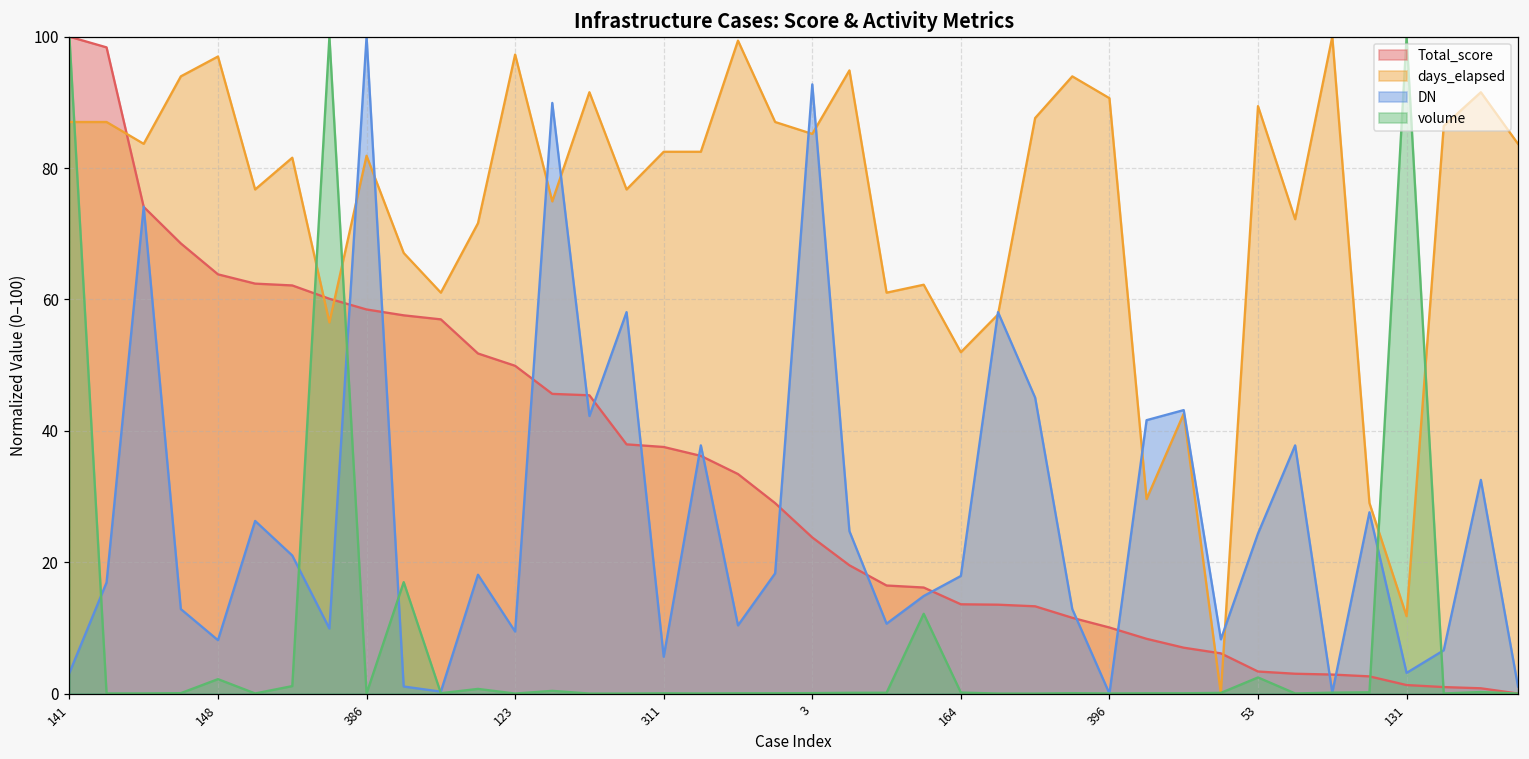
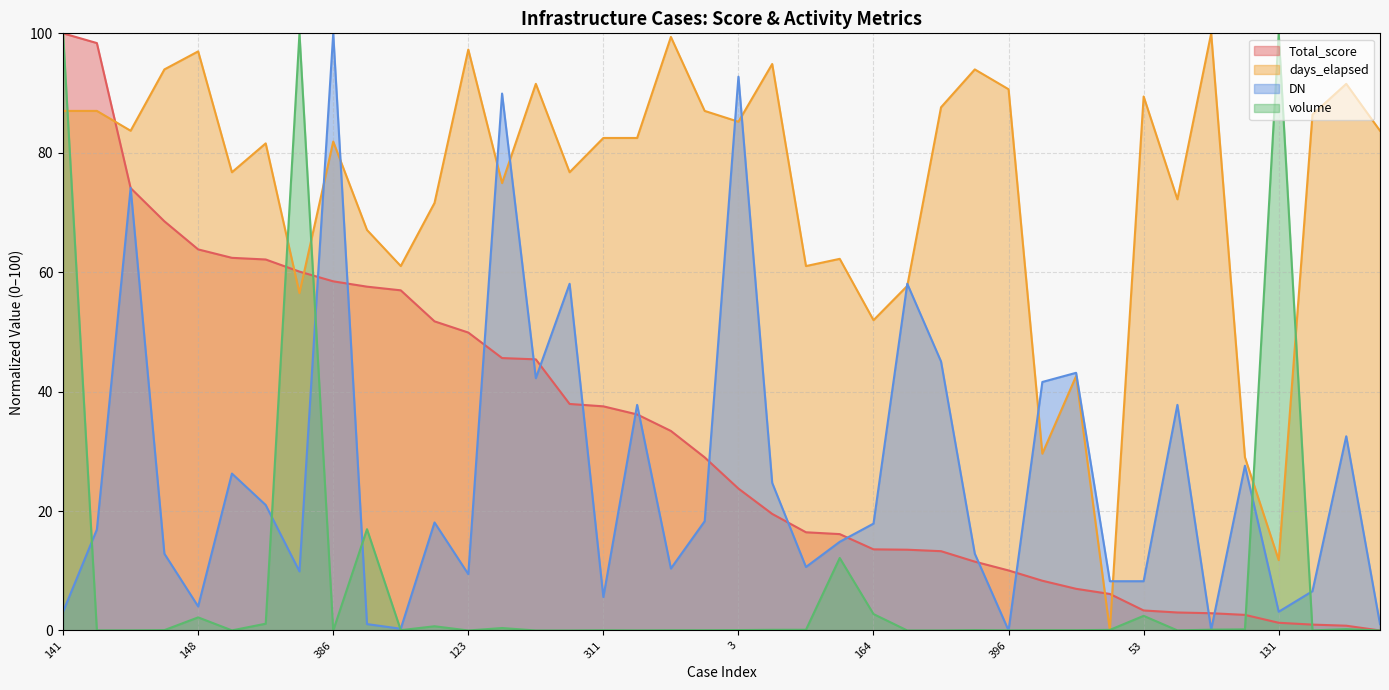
DN, 148: 8 -> 4
volume, 164: 0 -> 3
DN, 53: 24 -> 8
